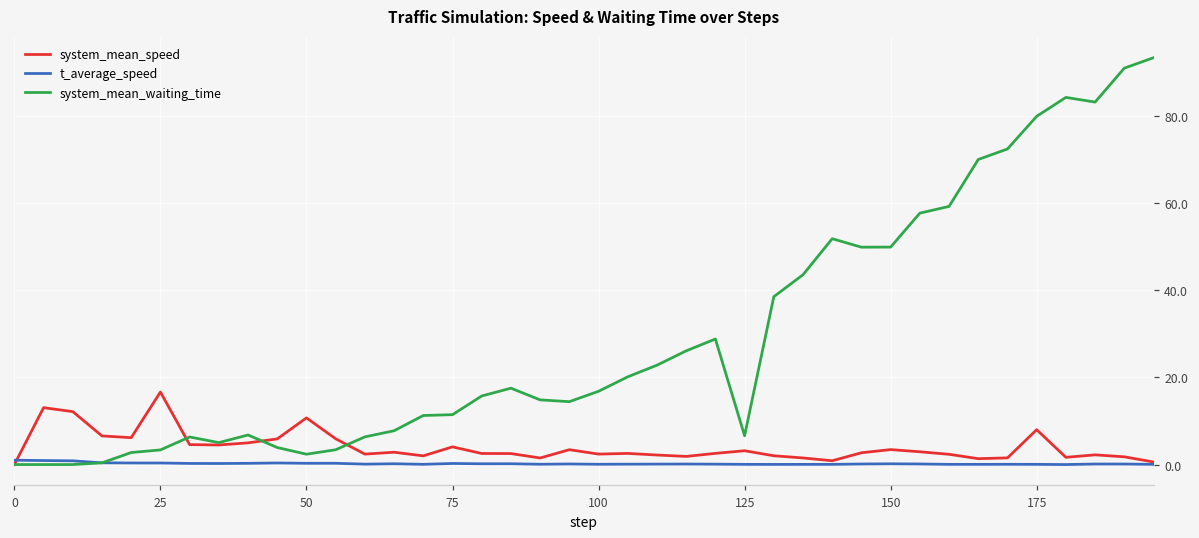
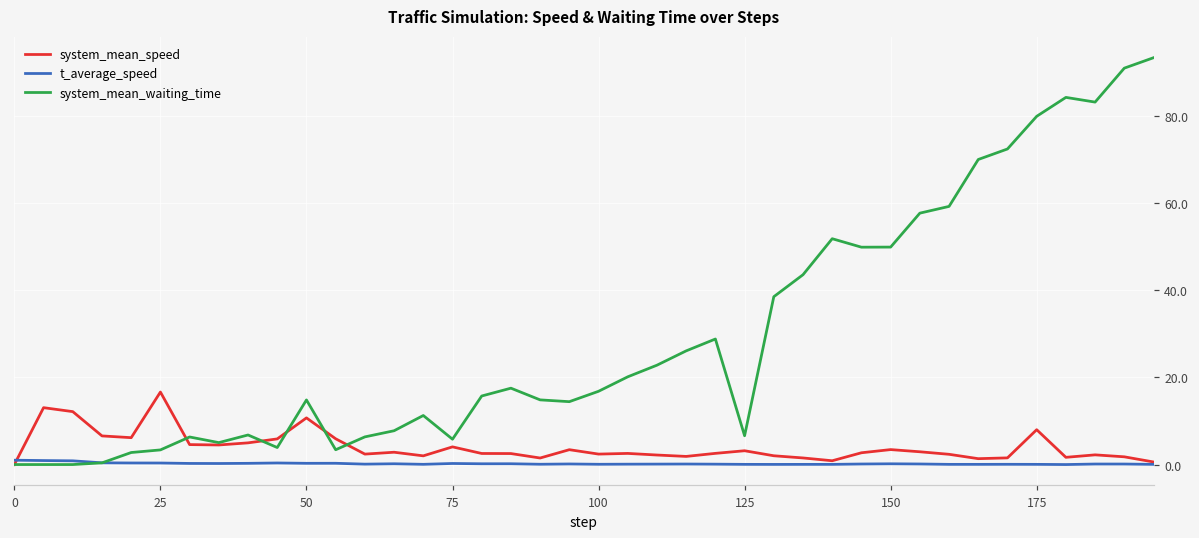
system_mean_waiting_time, 50: 2 -> 15
system_mean_waiting_time, 75: 11 -> 6
